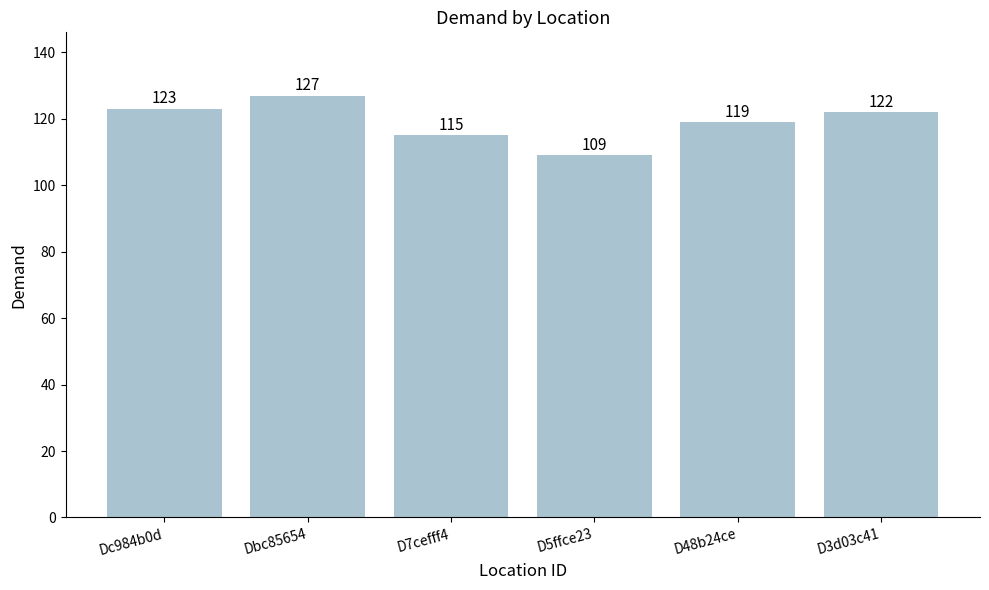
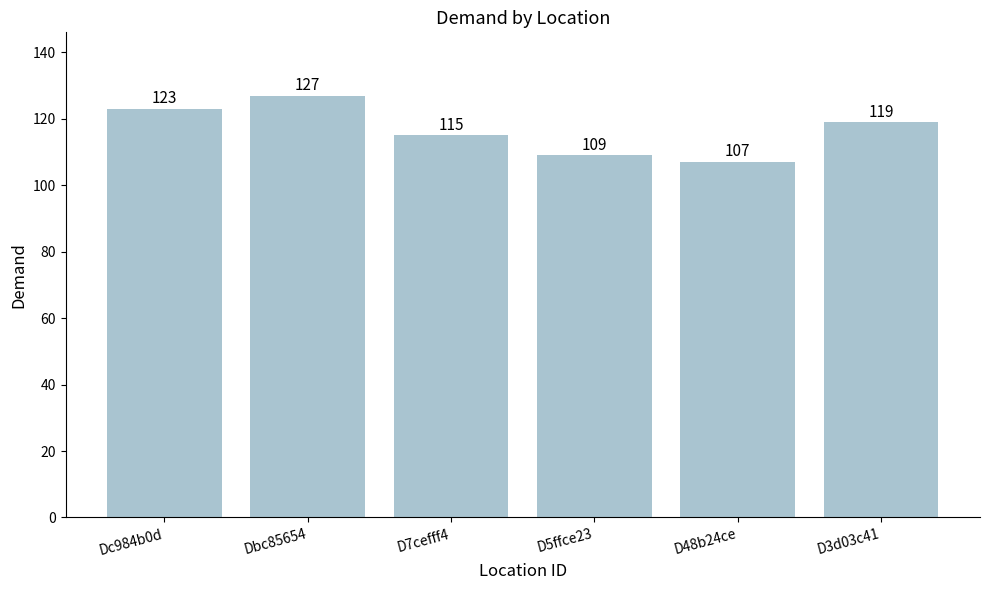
D48b24ce: 119 -> 107
D3d03c41: 122 -> 119
